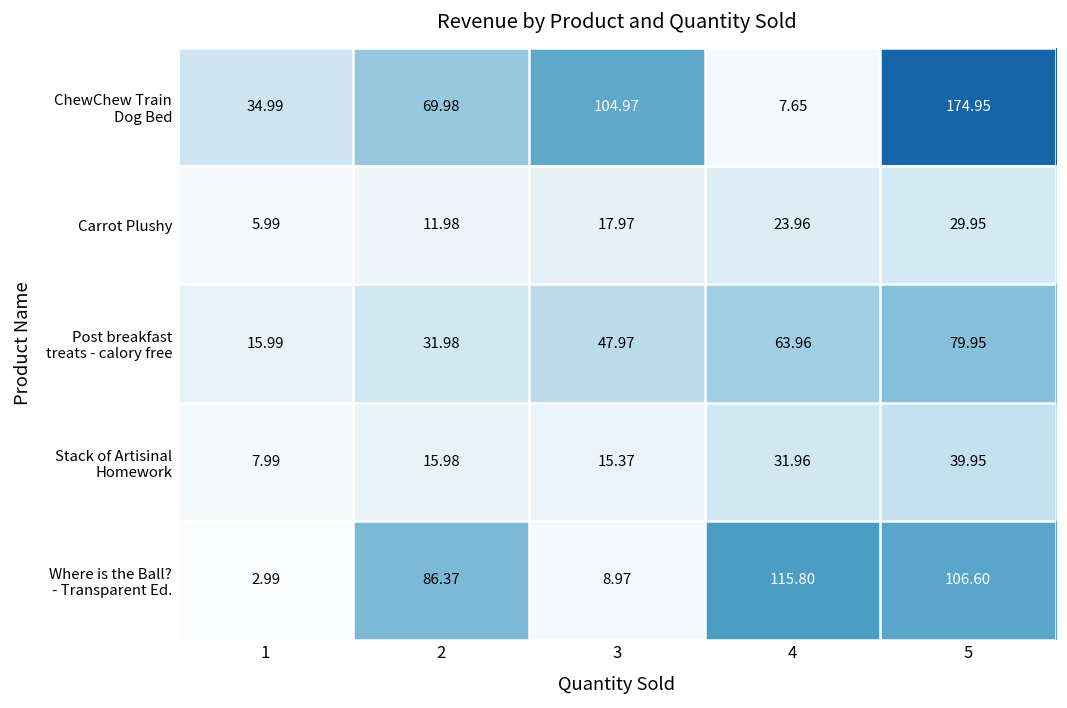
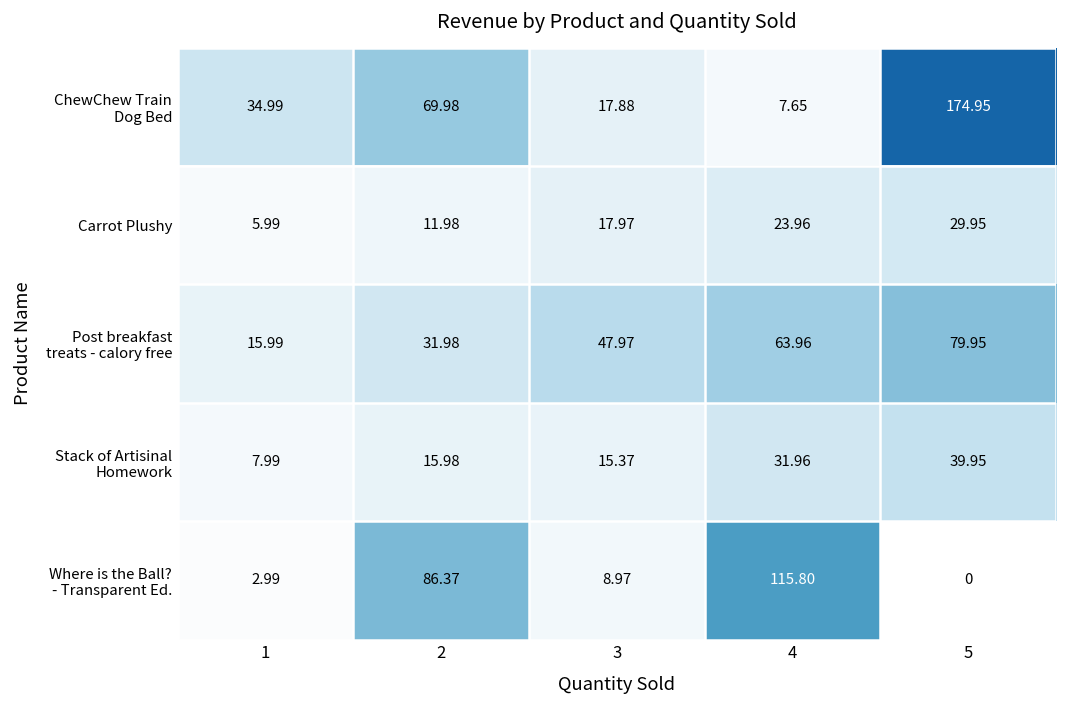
ChewChew Train Dog Bed, 3: 104.97 -> 17.88
Where is the Ball? - Transparent Ed., 5: 106.60 -> 0
